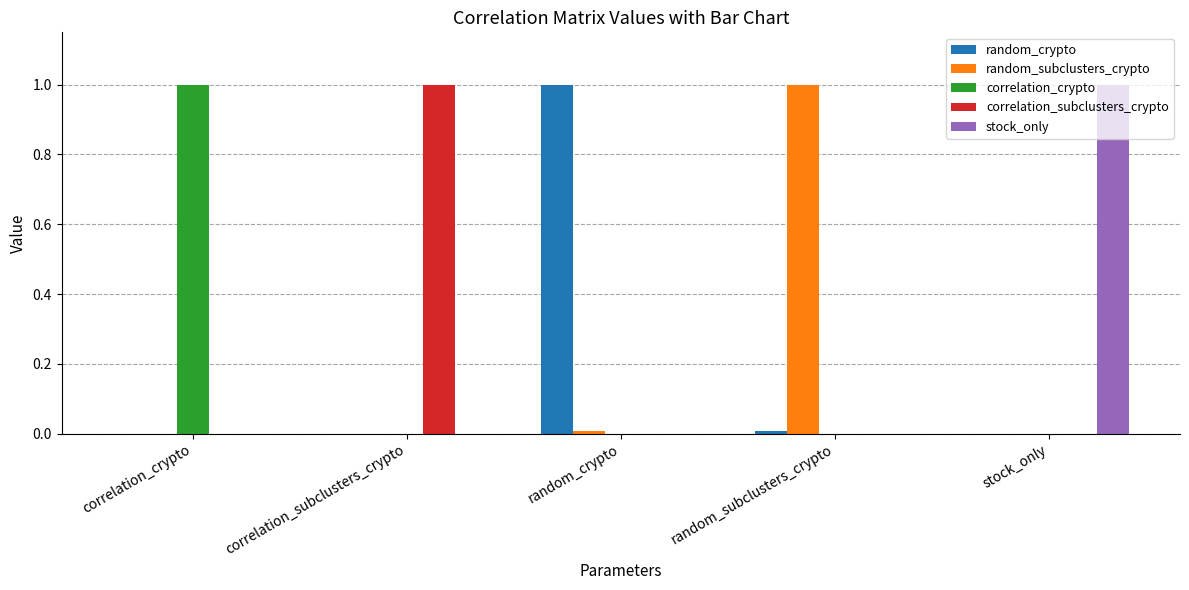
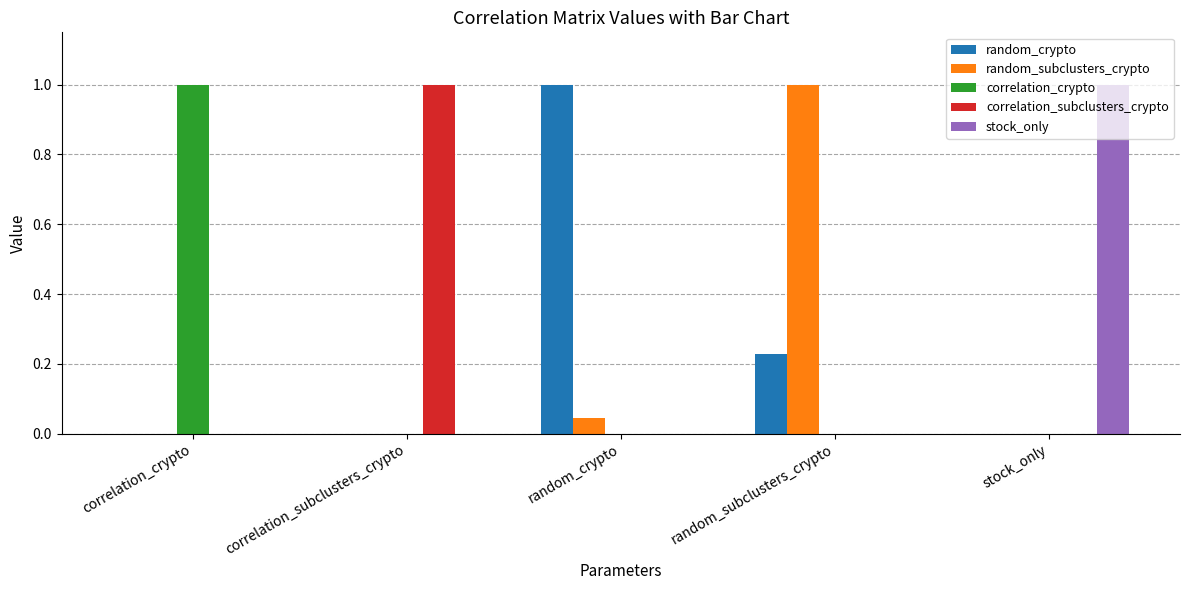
random_subclusters_crypto, random_crypto: 0.01 -> 0.05
random_crypto, random_subclusters_crypto: 0.01 -> 0.23
